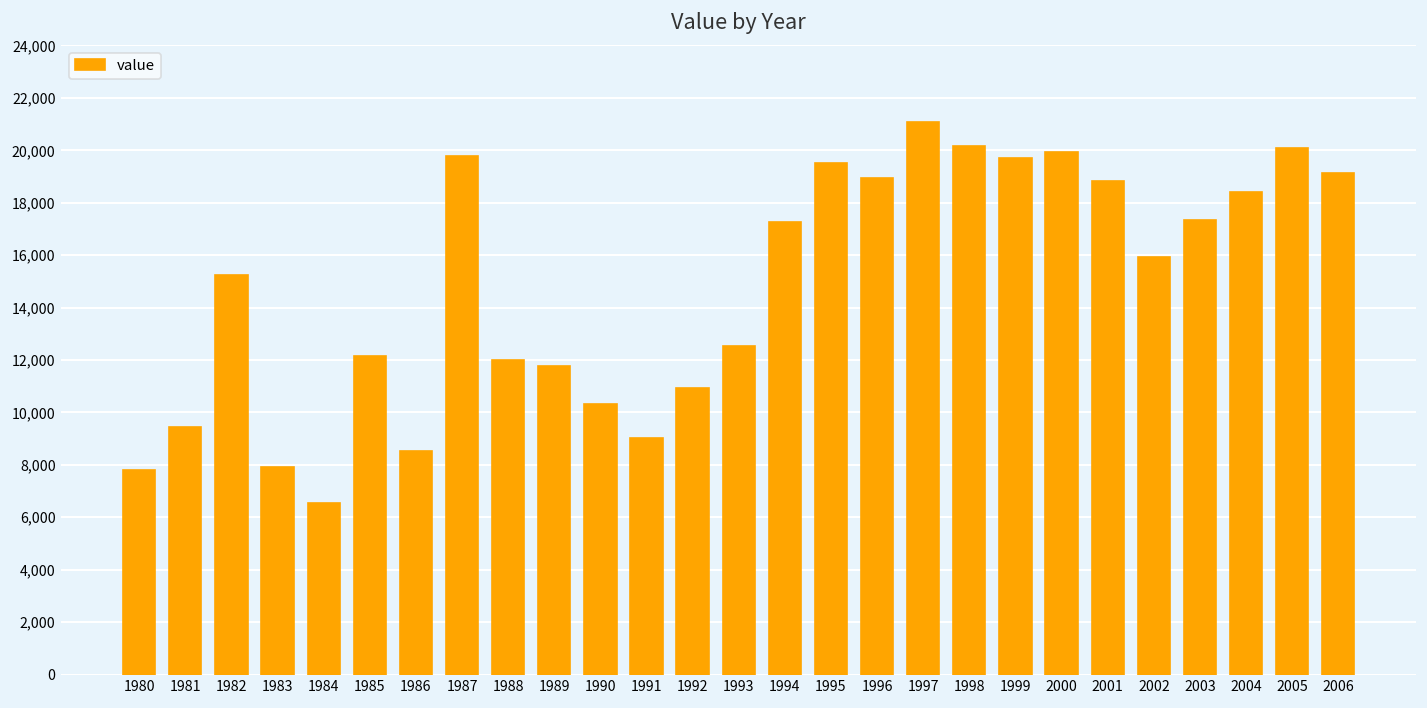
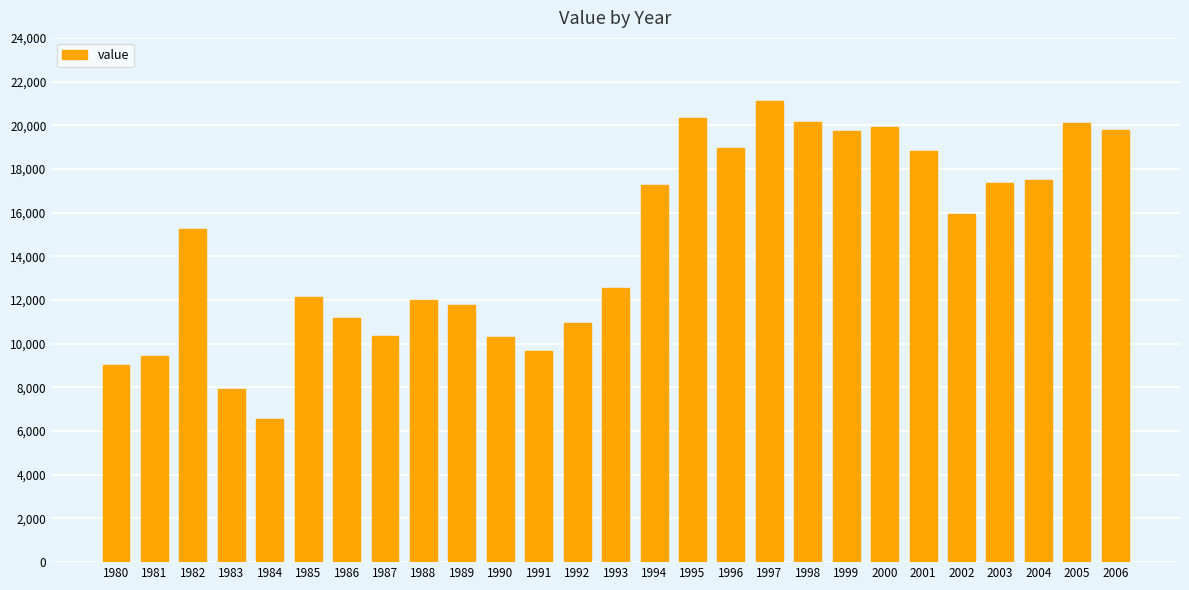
1980: 7,800 -> 9,000
1986: 8,500 -> 11,200
1987: 19,800 -> 10,400
1991: 9,000 -> 9,700
1995: 19,500 -> 20,300
2004: 18,400 -> 17,500
2006: 19,100 -> 19,800
